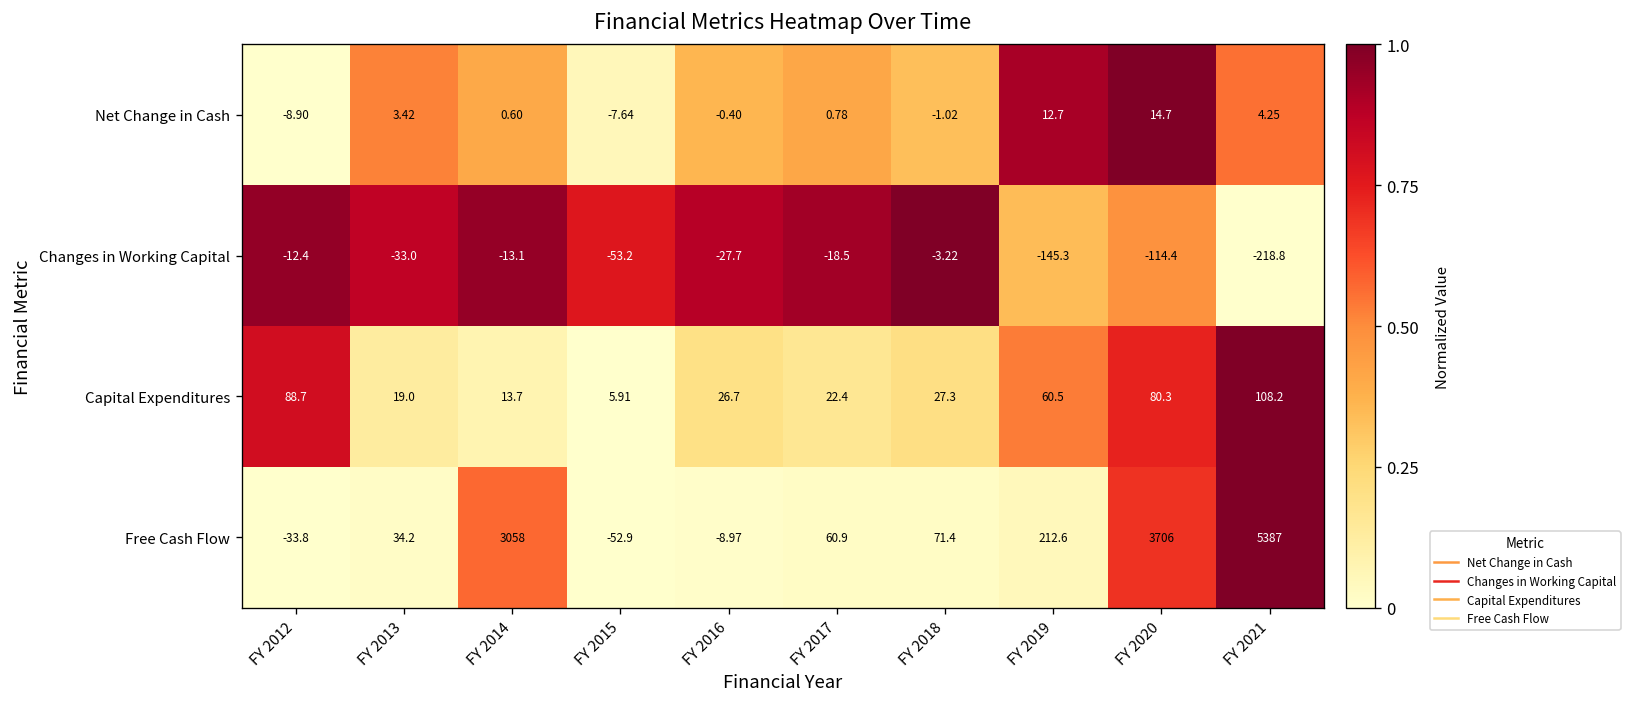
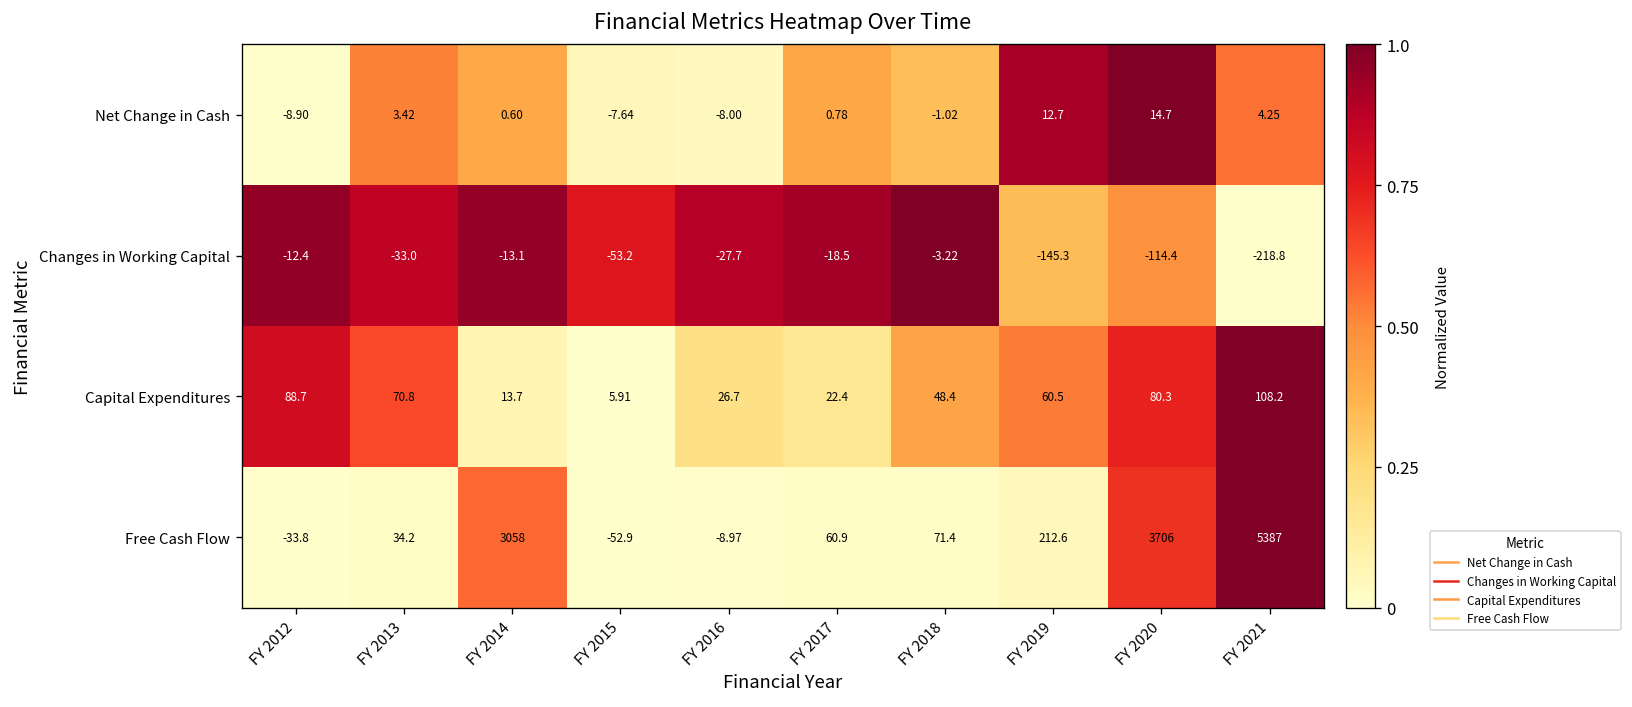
Net Change in Cash, FY 2016: -0.40 -> -8.00
Capital Expenditures, FY 2013: 19.0 -> 70.8
Capital Expenditures, FY 2018: 27.3 -> 48.4
